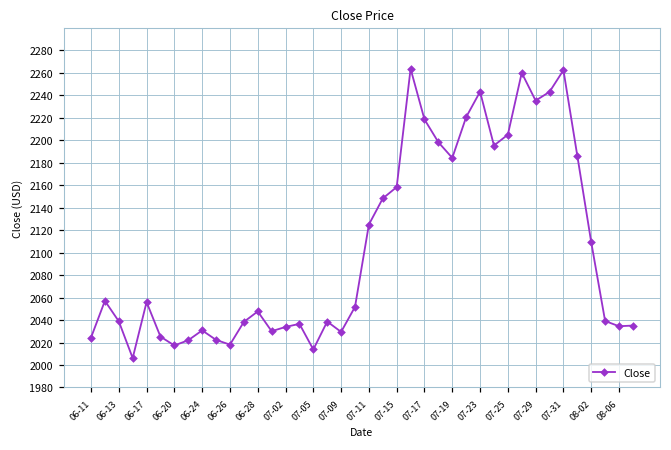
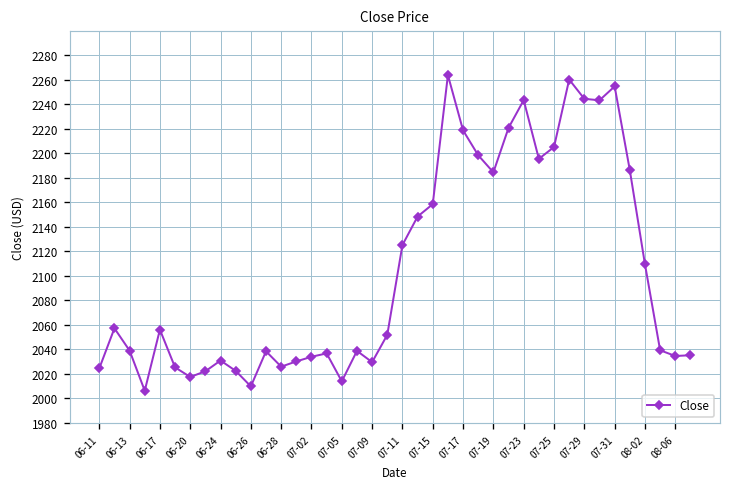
06-26: 2018 -> 2010
06-28: 2048 -> 2026
07-29: 2235 -> 2244
07-31: 2262 -> 2254
